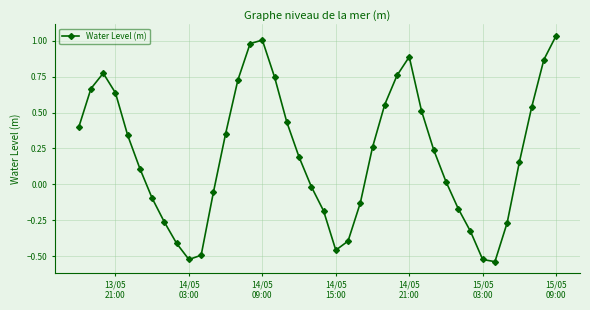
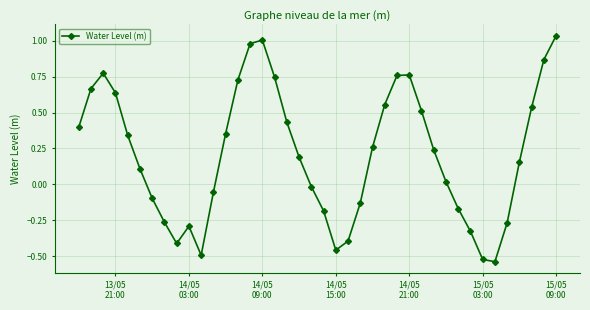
14/05 03:00: -0.52 -> -0.29
14/05 21:00: 0.89 -> 0.76
